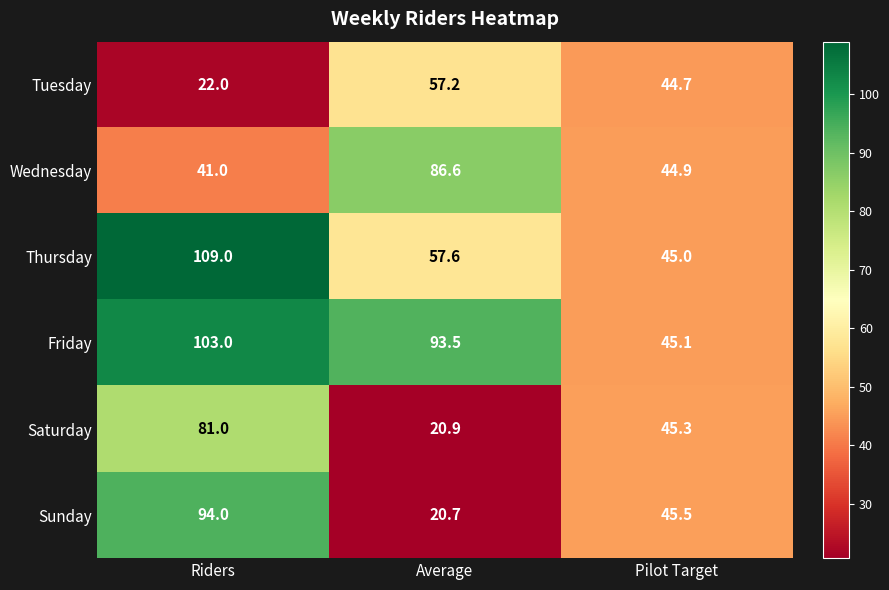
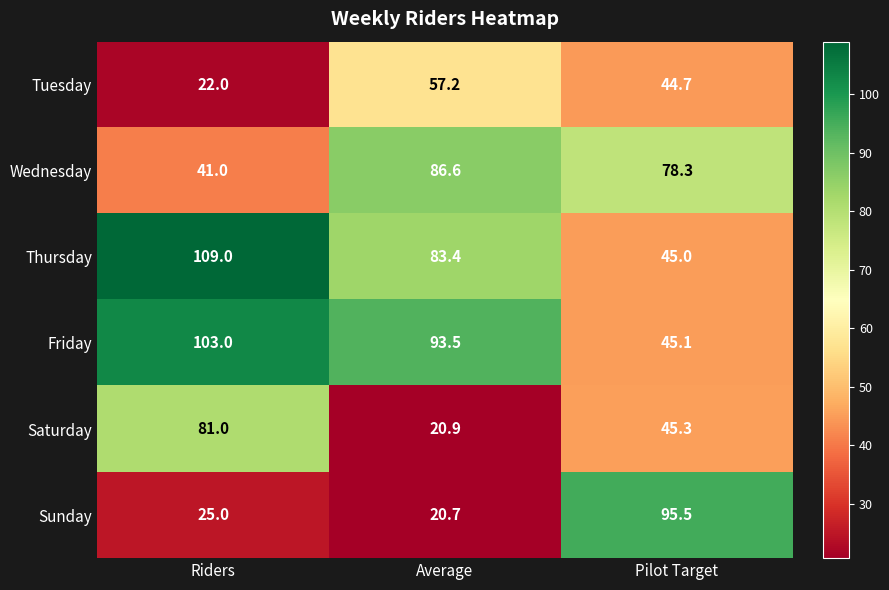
Wednesday, Pilot Target: 44.9 -> 78.3
Thursday, Average: 57.6 -> 83.4
Sunday, Riders: 94.0 -> 25.0
Sunday, Pilot Target: 45.5 -> 95.5
